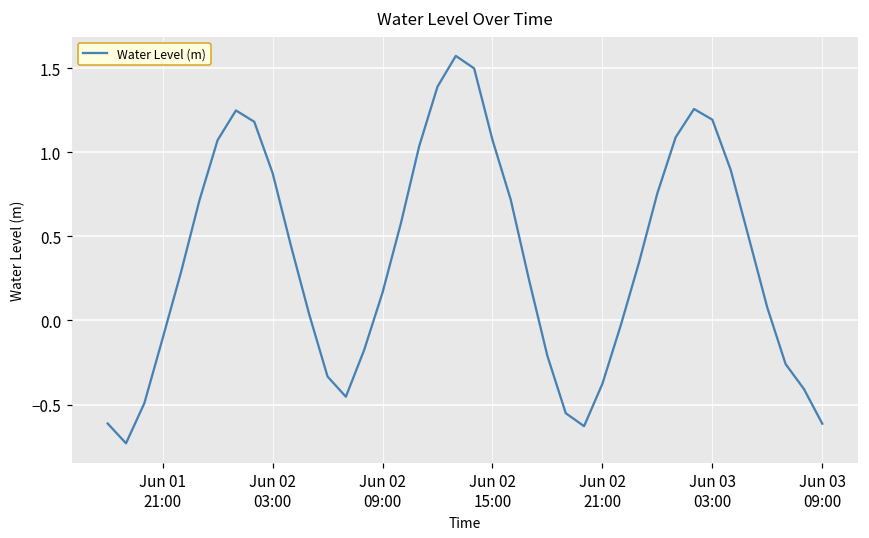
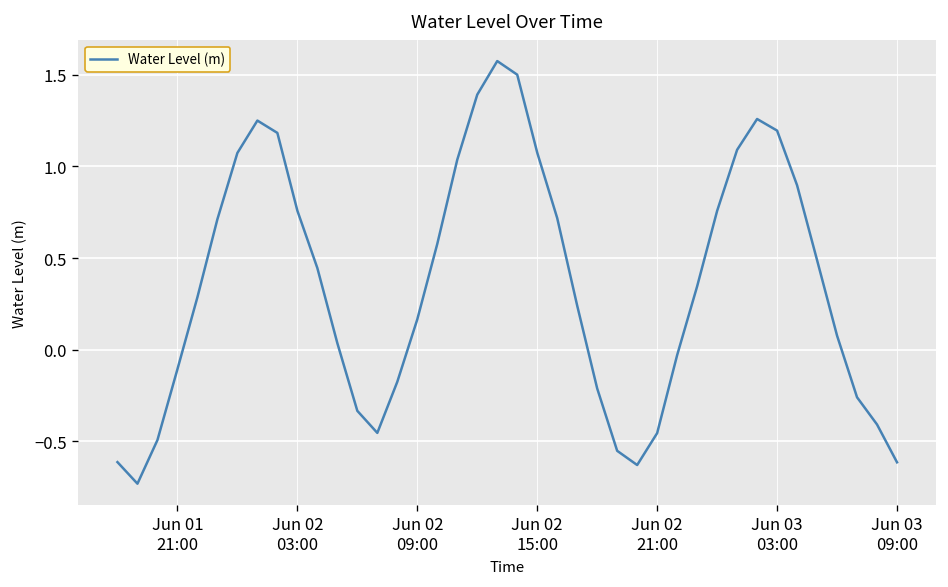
Jun 02 03:00: 0.88 -> 0.76
Jun 02 21:00: -0.38 -> -0.45
